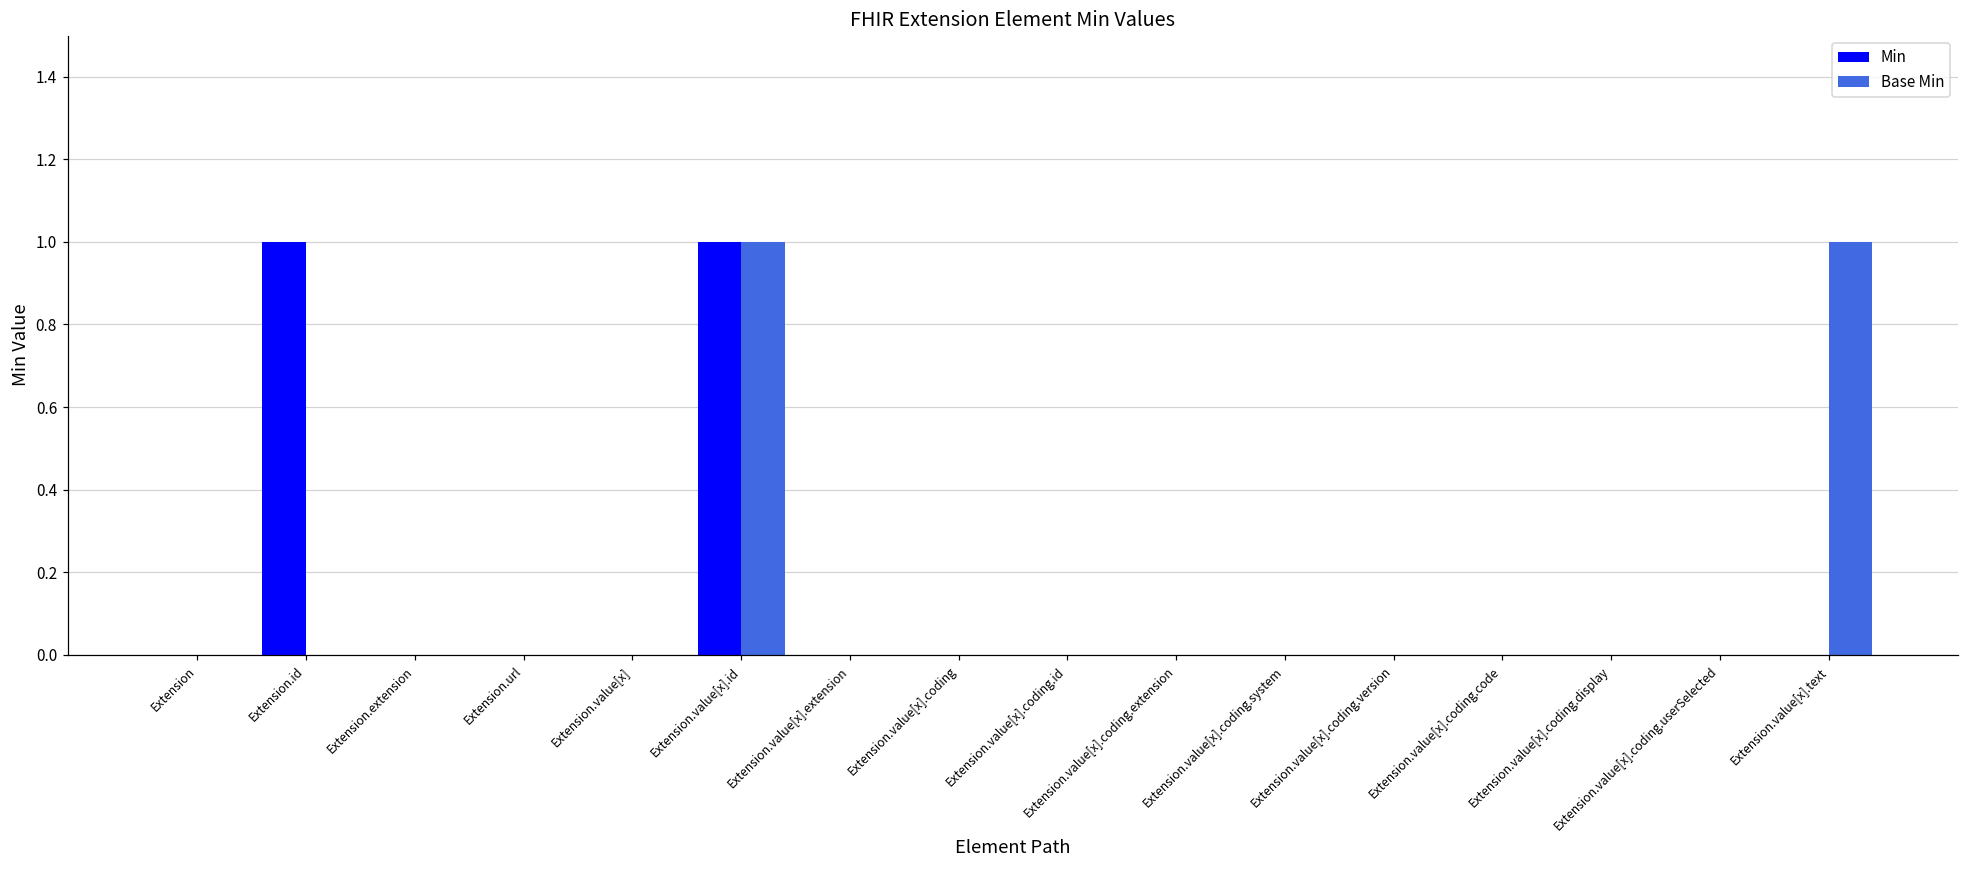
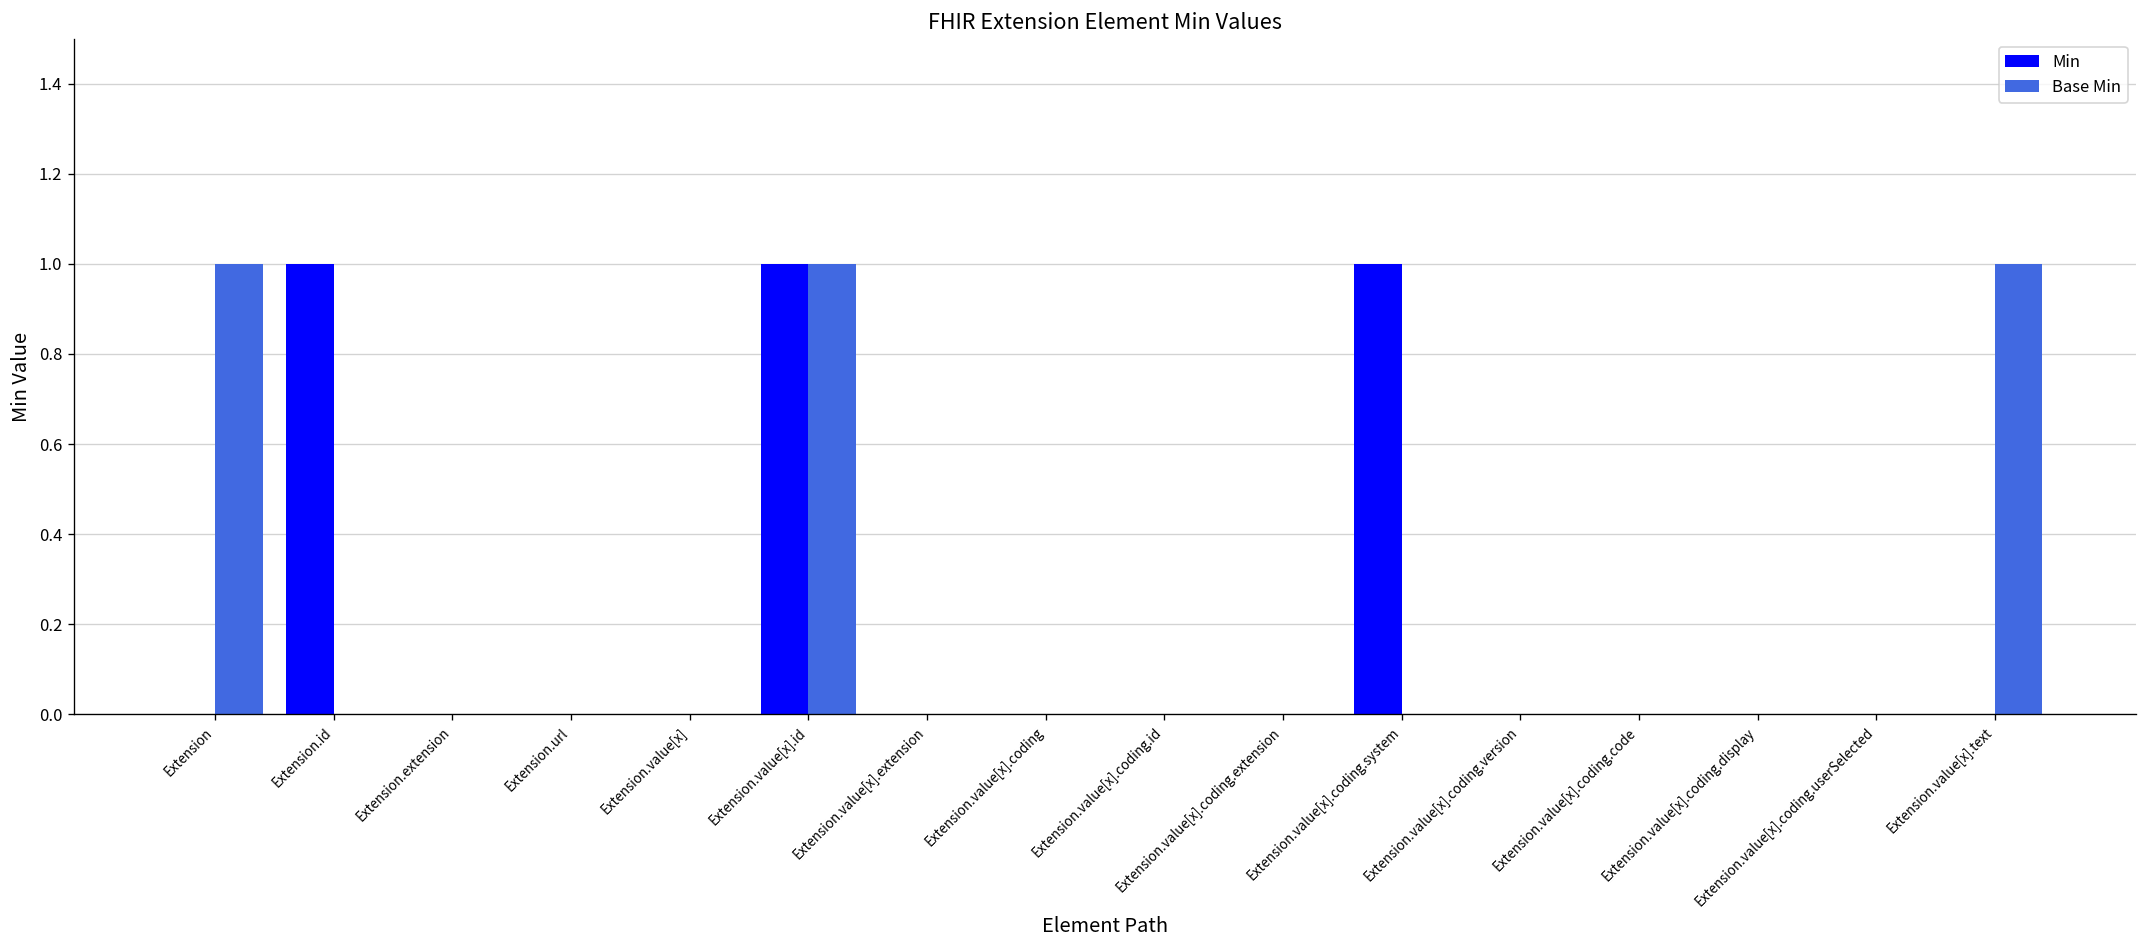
Base Min, Extension: 0 -> 1
Min, Extension.value[x].coding.system: 0 -> 1
